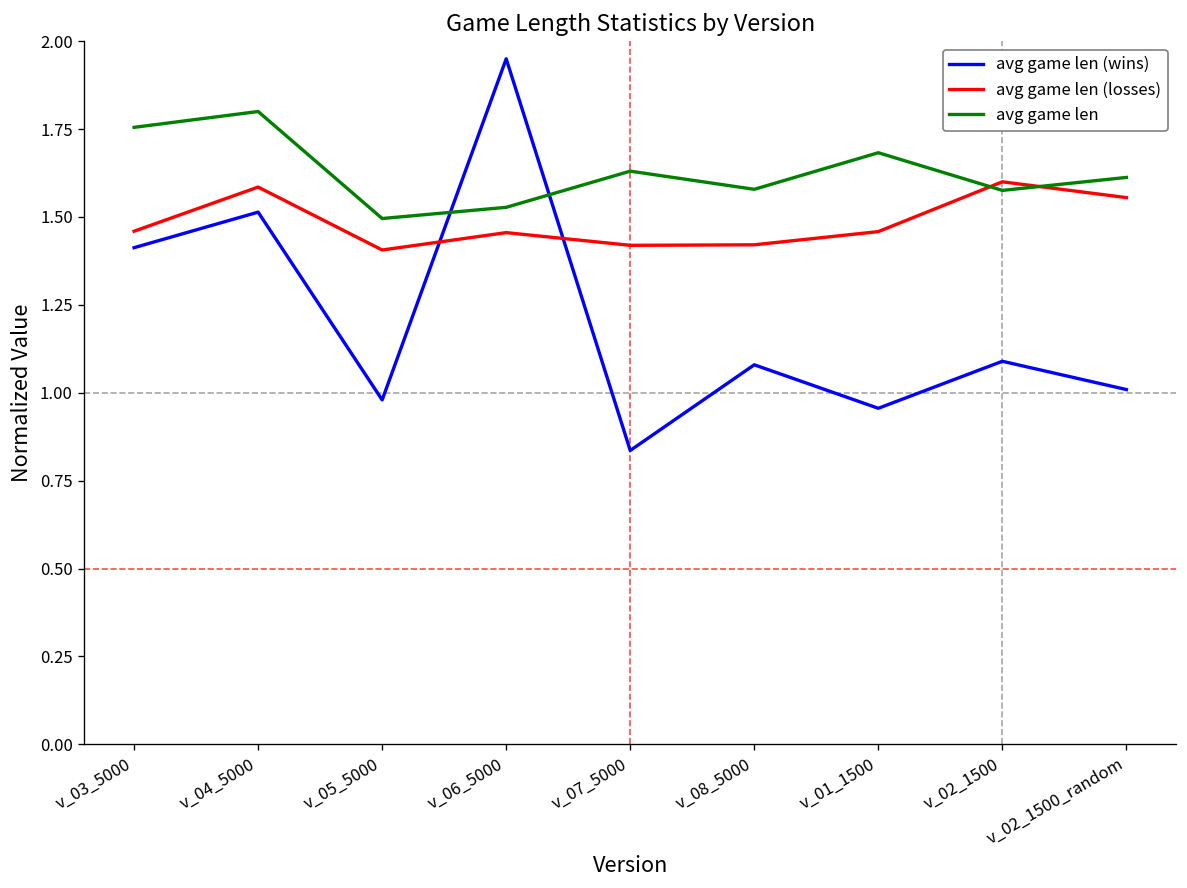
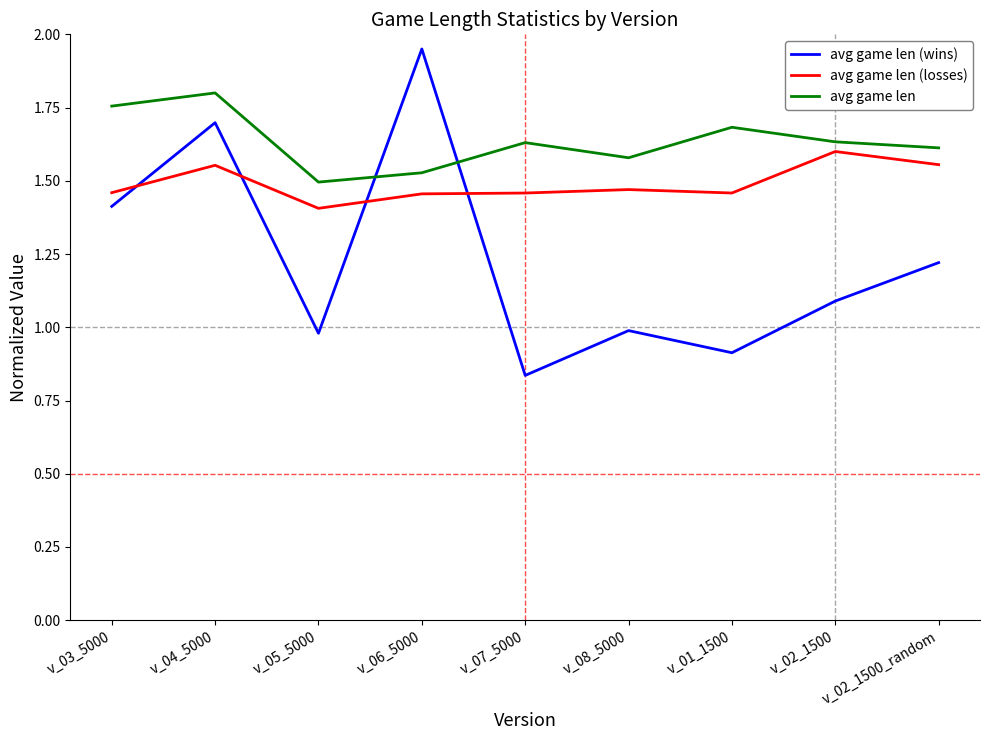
avg game len (wins), v_04_5000: 1.51 -> 1.70
avg game len (losses), v_04_5000: 1.59 -> 1.55
avg game len (losses), v_07_5000: 1.42 -> 1.46
avg game len (wins), v_08_5000: 1.08 -> 0.99
avg game len (losses), v_08_5000: 1.42 -> 1.47
avg game len (wins), v_01_1500: 0.96 -> 0.91
avg game len, v_02_1500: 1.58 -> 1.63
avg game len (wins), v_02_1500_random: 1.01 -> 1.22
